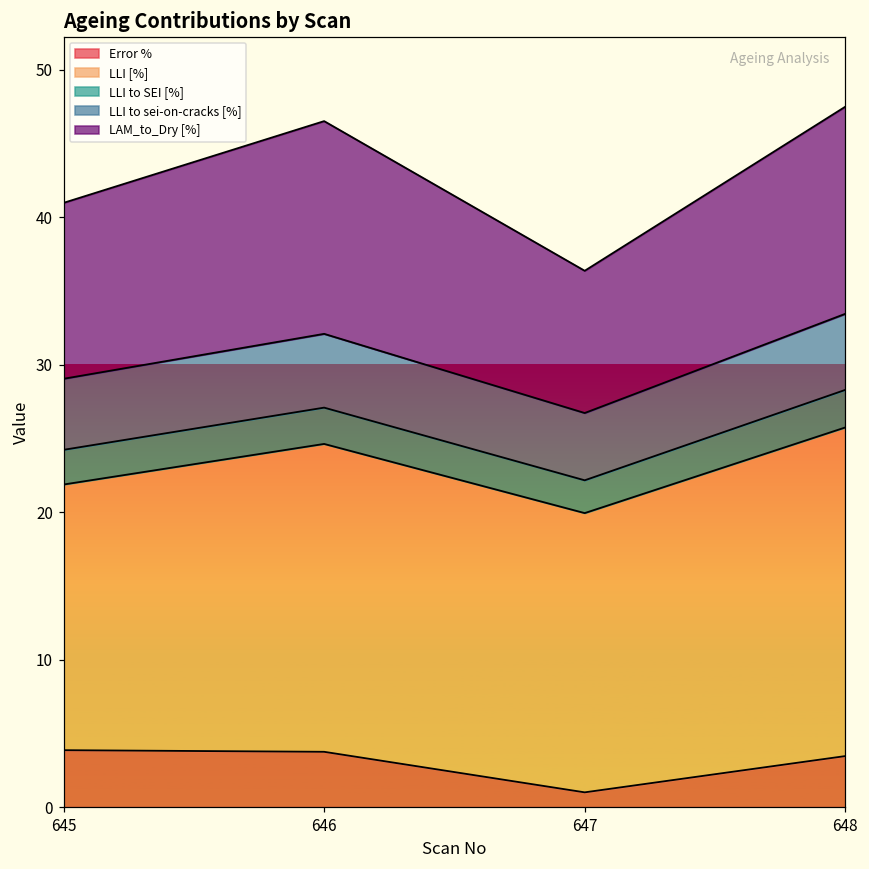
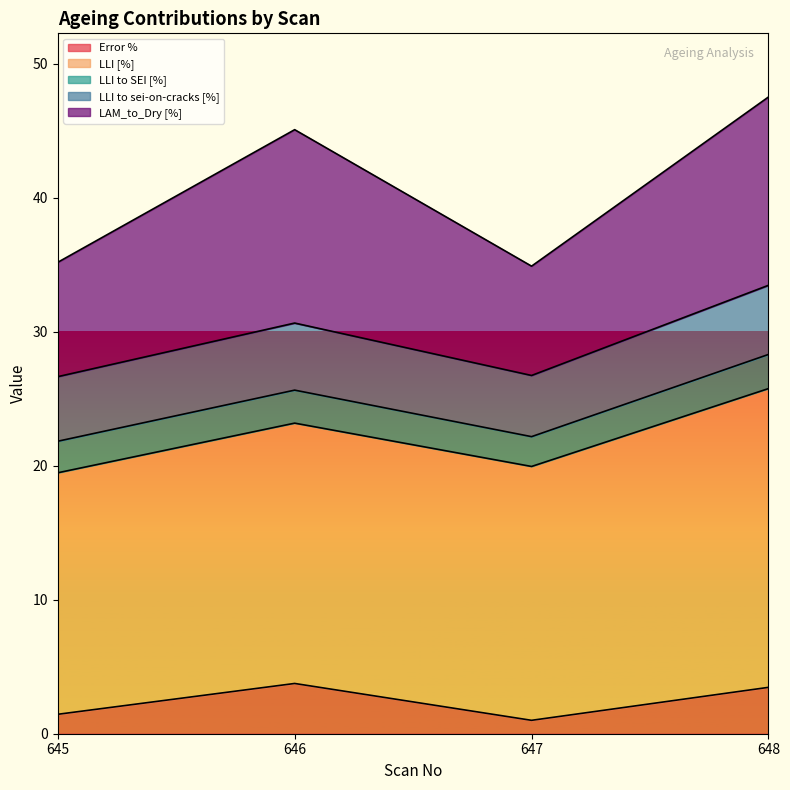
Error %, 645: 3.9 -> 1.5
LAM_to_Dry [%], 645: 11.9 -> 8.5
LLI [%], 646: 20.9 -> 19.4
LAM_to_Dry [%], 647: 9.6 -> 8.2
